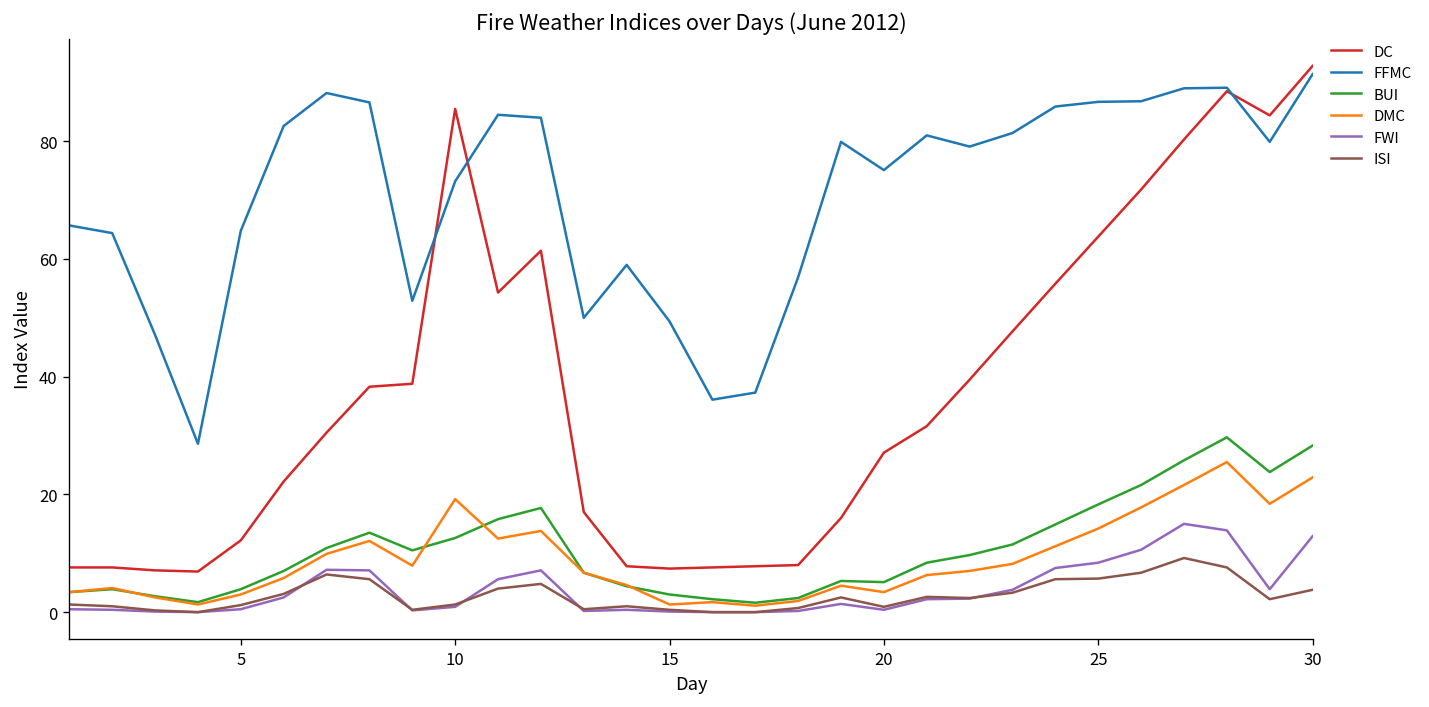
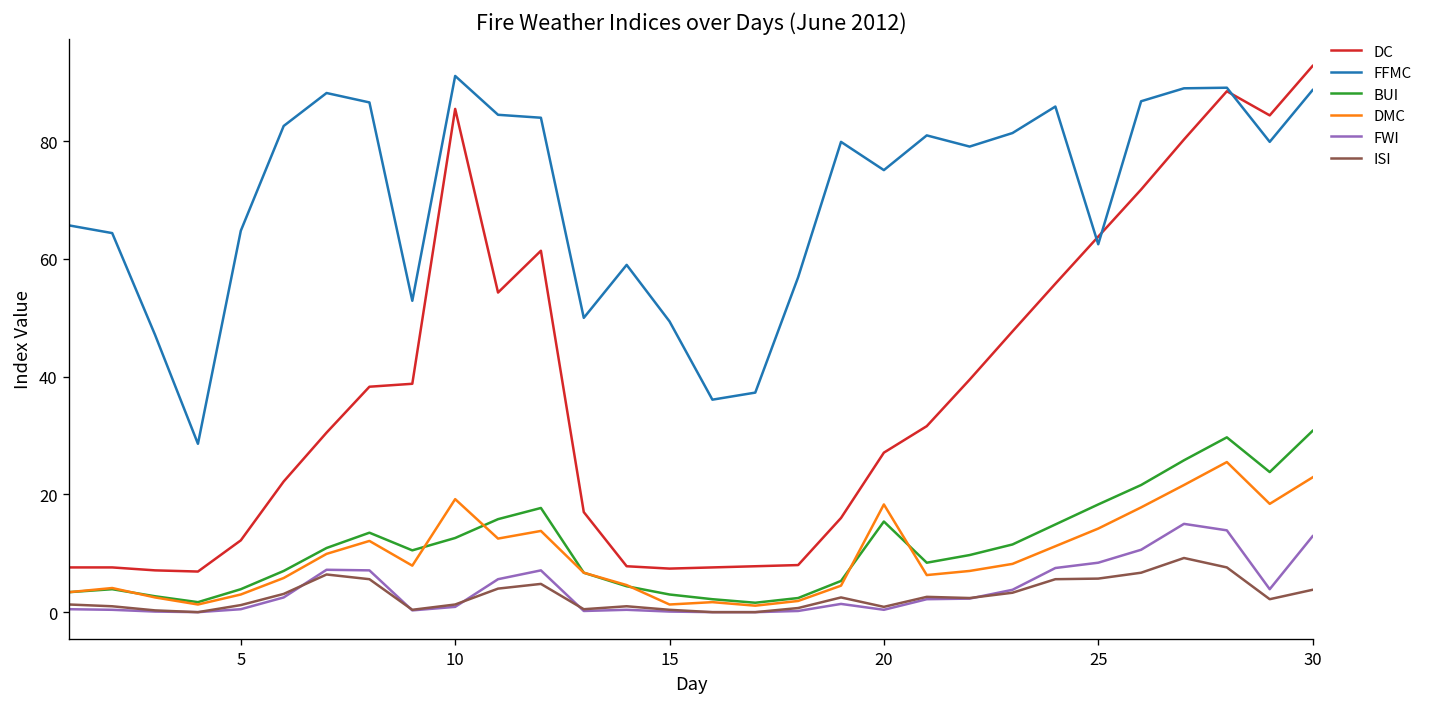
FFMC, 10: 73 -> 91
BUI, 20: 5 -> 15
DMC, 20: 3 -> 18
FFMC, 25: 87 -> 63
FFMC, 30: 91 -> 89
BUI, 30: 28 -> 31
